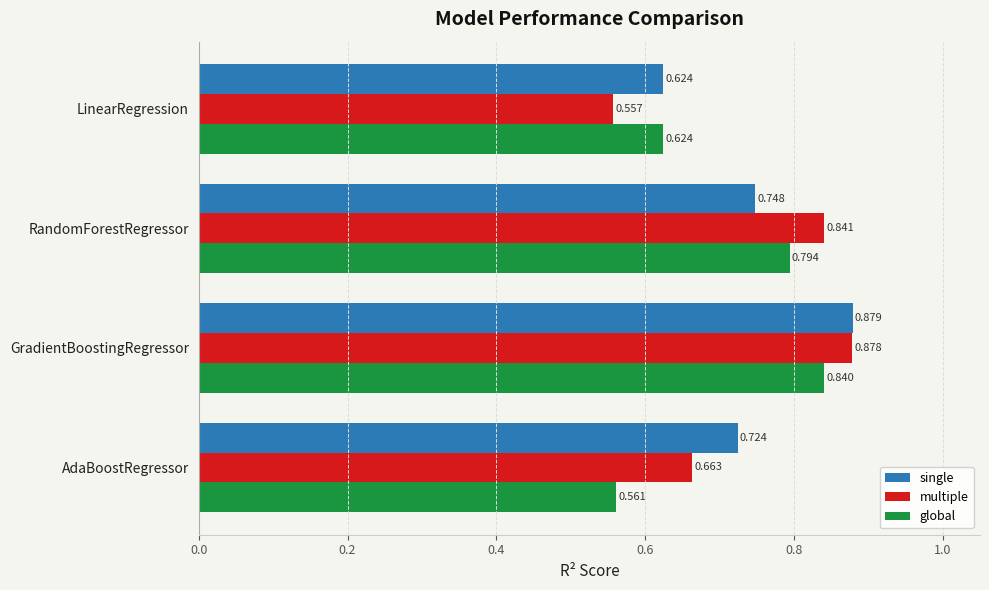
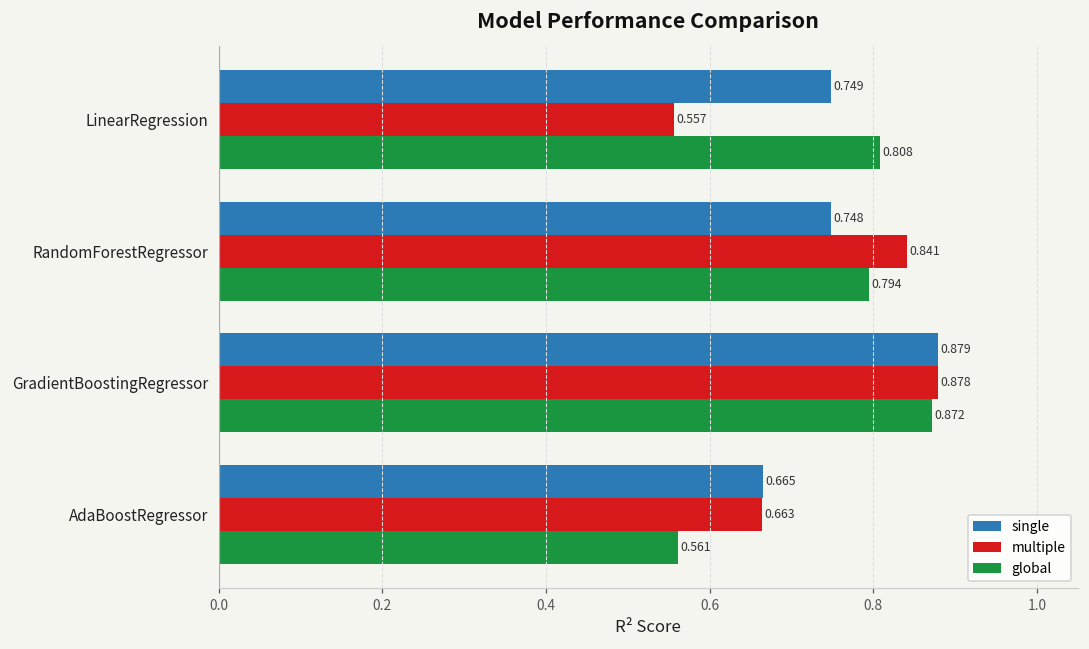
single, LinearRegression: 0.624 -> 0.749
global, LinearRegression: 0.624 -> 0.808
global, GradientBoostingRegressor: 0.840 -> 0.872
single, AdaBoostRegressor: 0.724 -> 0.665
